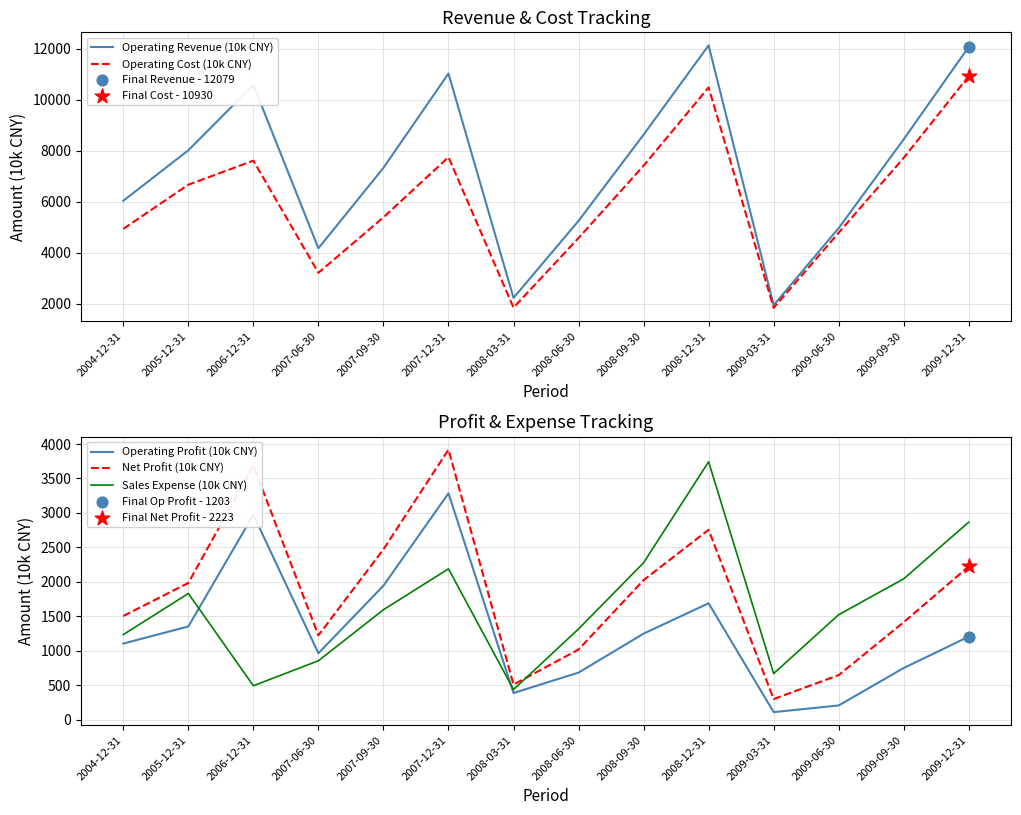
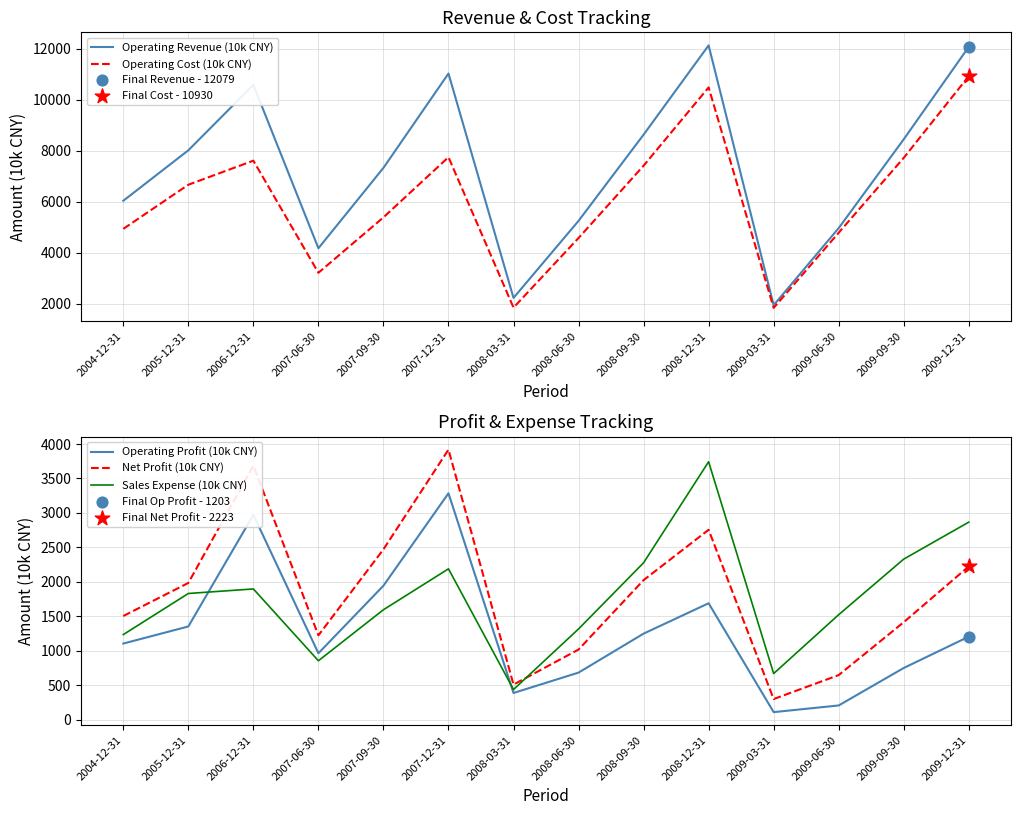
Profit & Expense Tracking, Sales Expense (10k CNY), 2006-12-31: 500 -> 1900
Profit & Expense Tracking, Sales Expense (10k CNY), 2009-09-30: 2000 -> 2300
